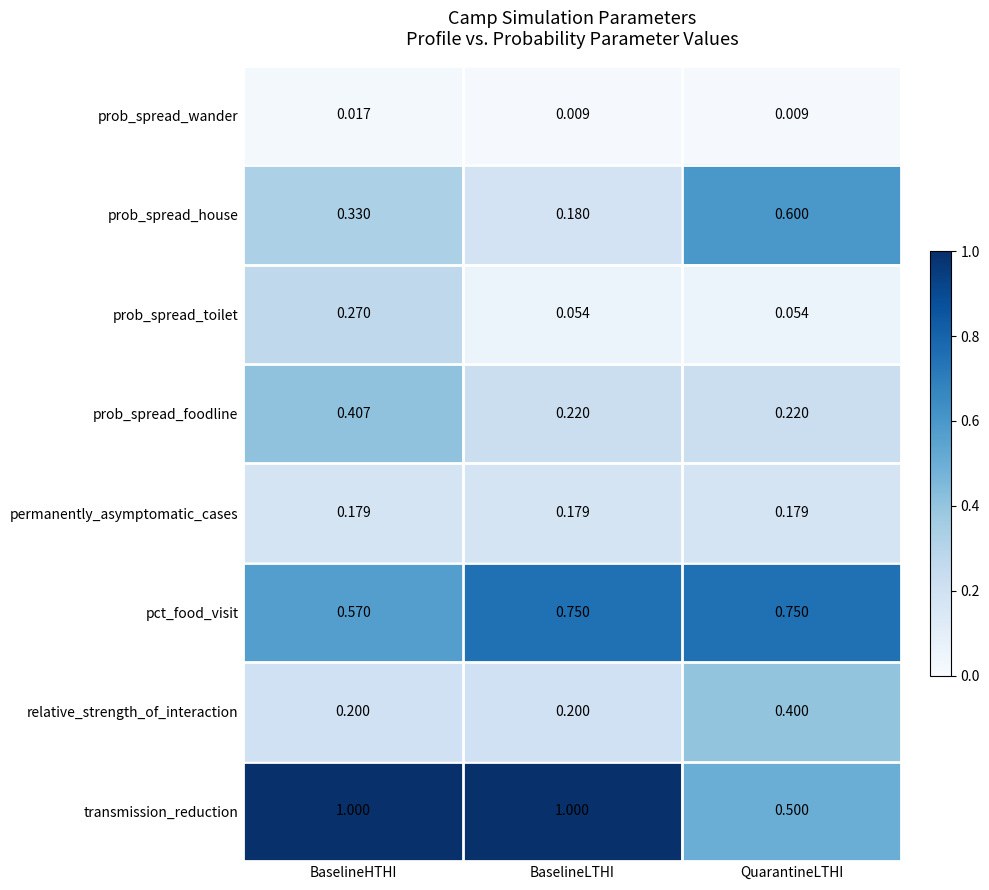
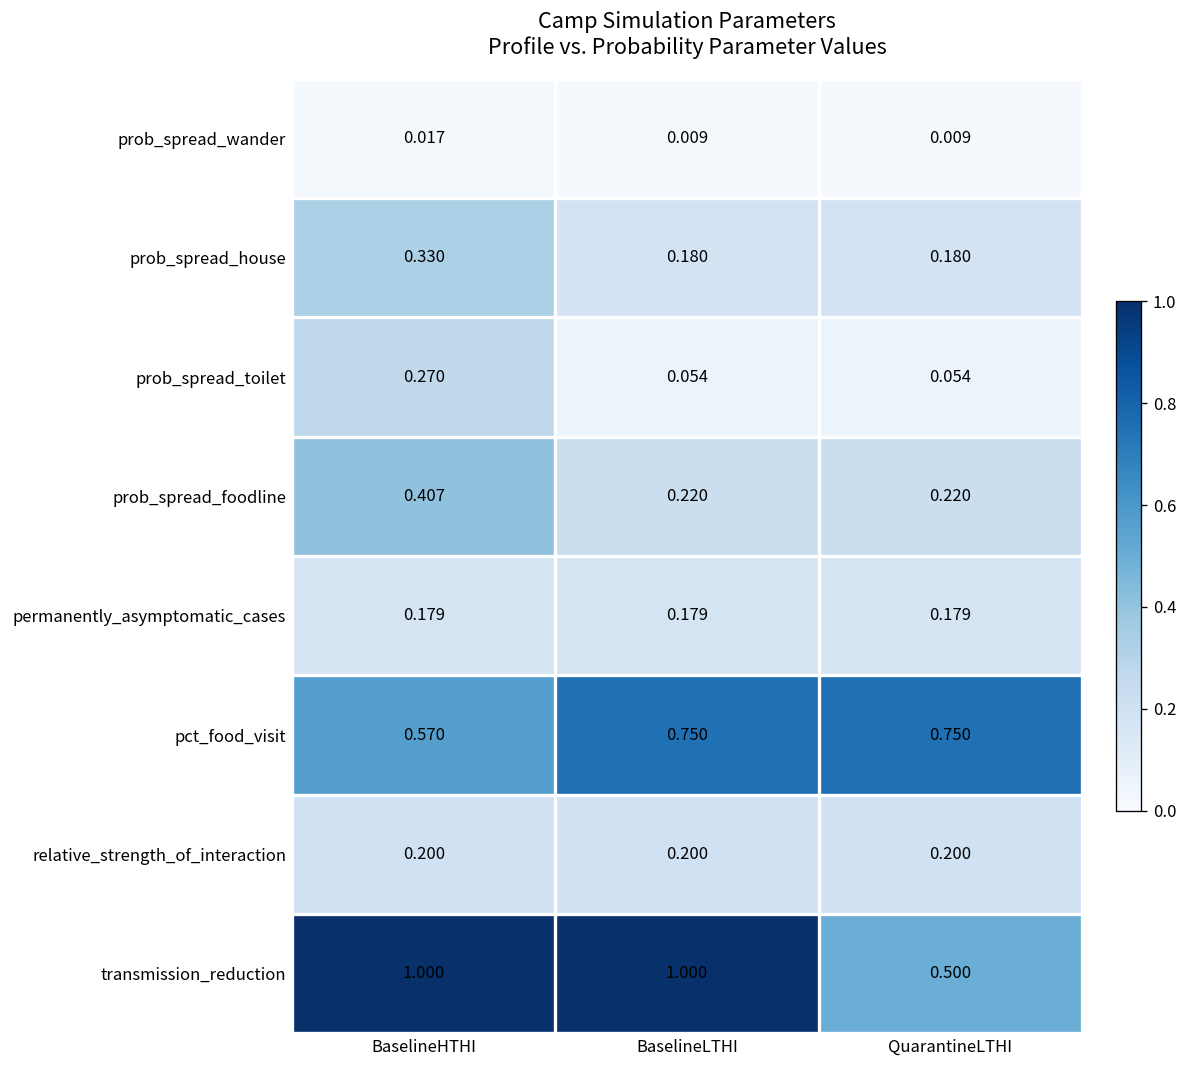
prob_spread_house, QuarantineLTHI: 0.600 -> 0.180
relative_strength_of_interaction, QuarantineLTHI: 0.400 -> 0.200
